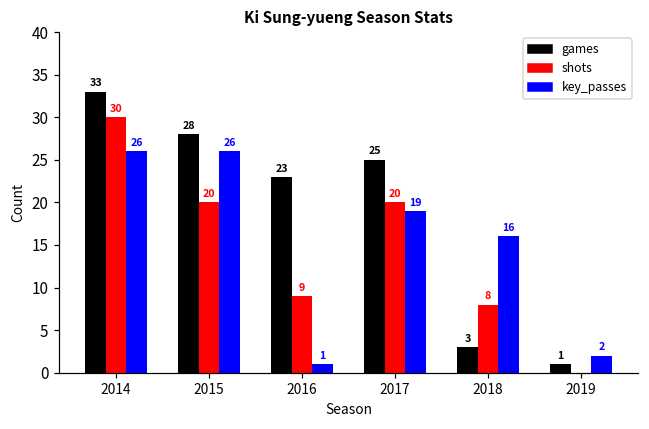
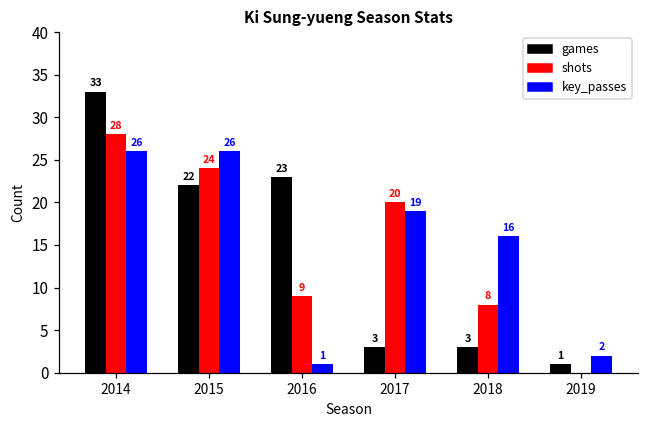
shots, 2014: 30 -> 28
games, 2015: 28 -> 22
shots, 2015: 20 -> 24
games, 2017: 25 -> 3
